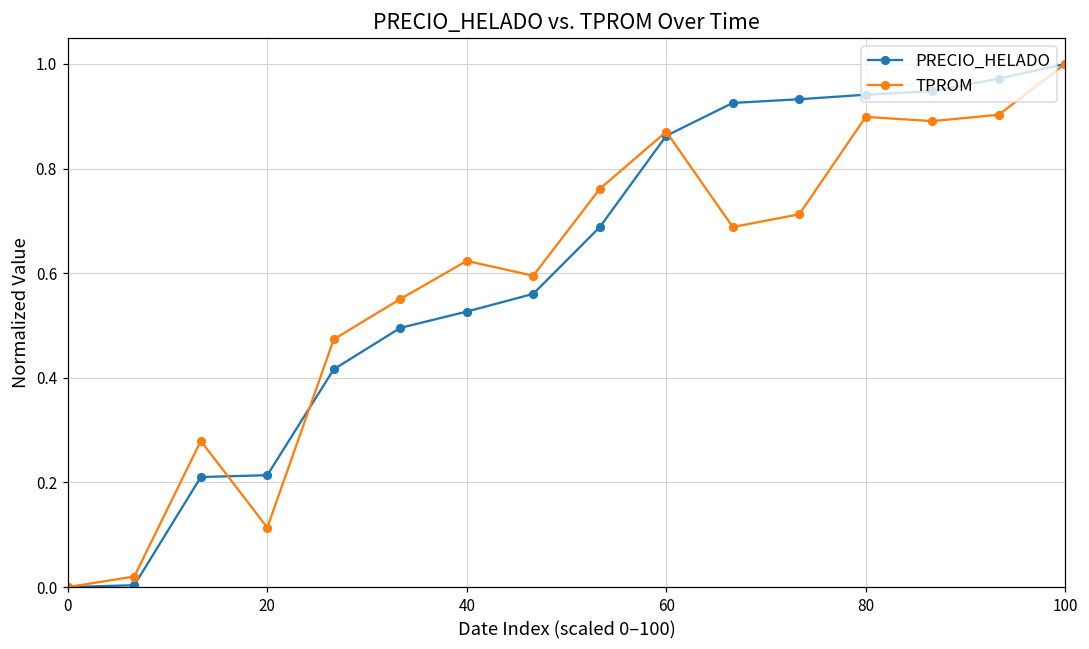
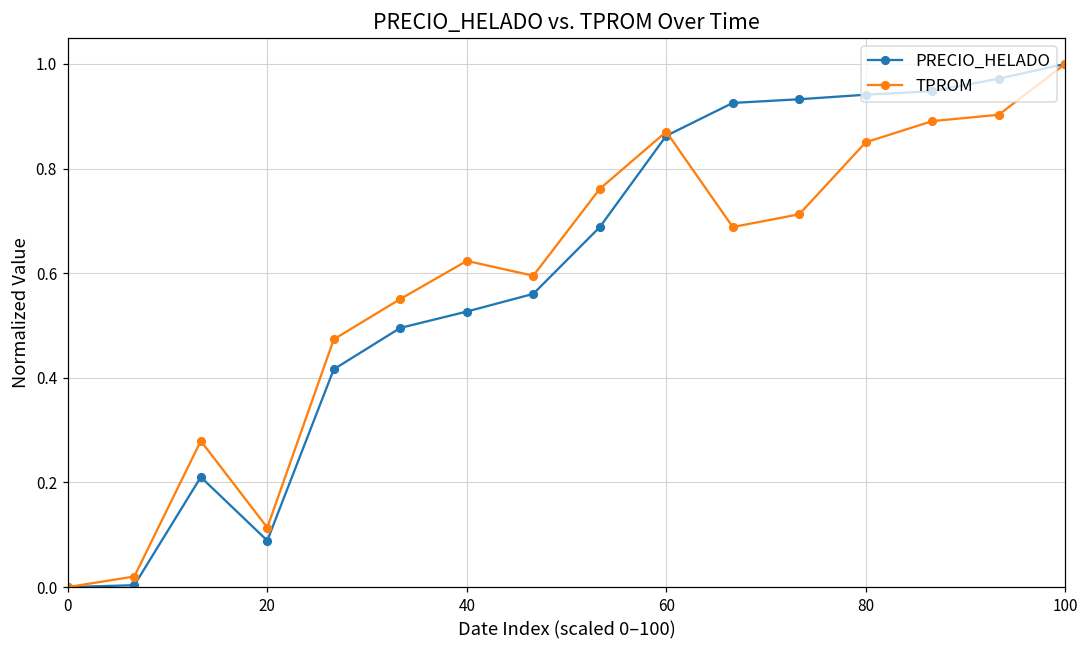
PRECIO_HELADO, 20: 0.21 -> 0.09
TPROM, 80: 0.90 -> 0.85
